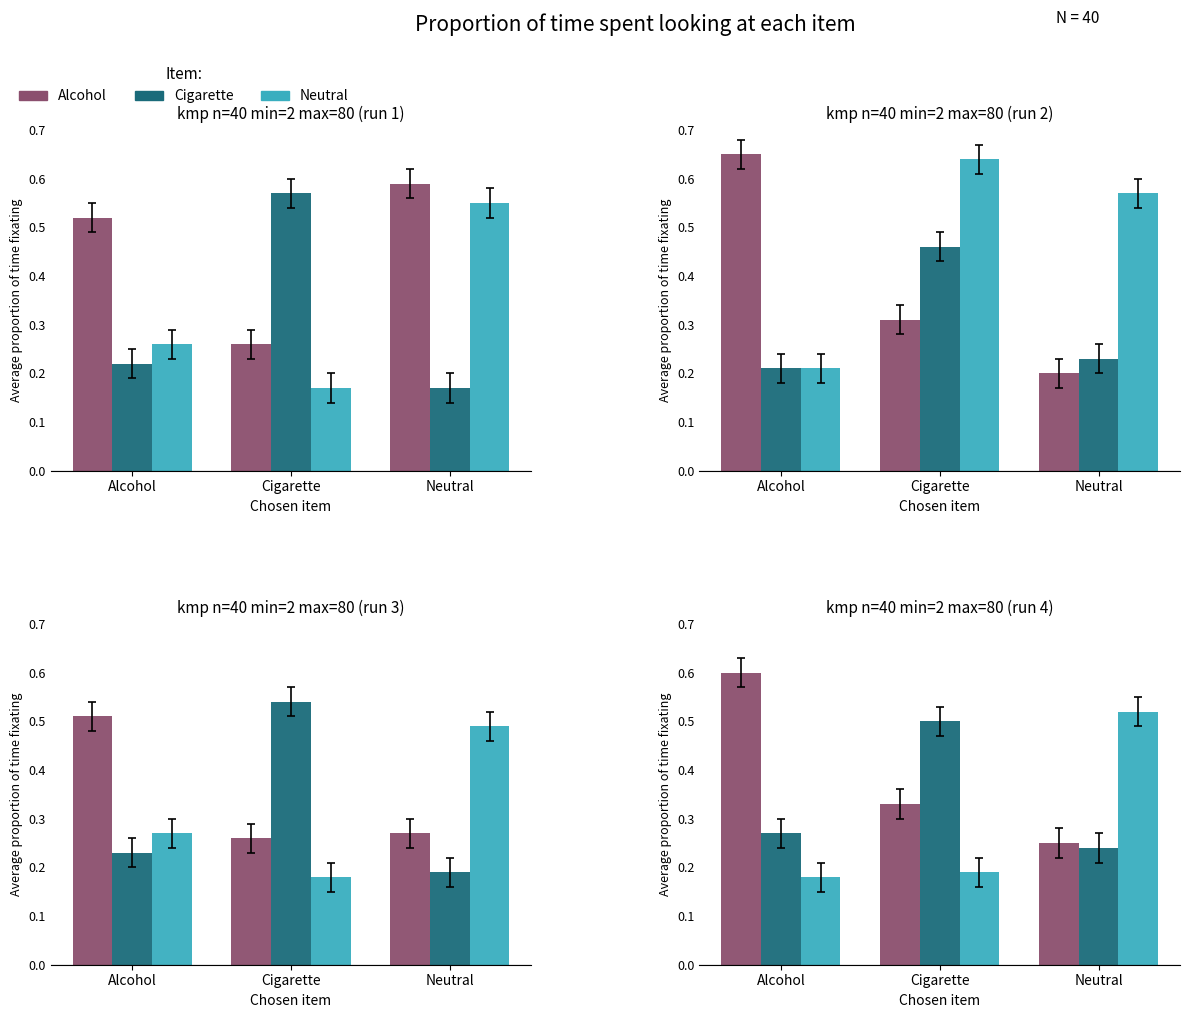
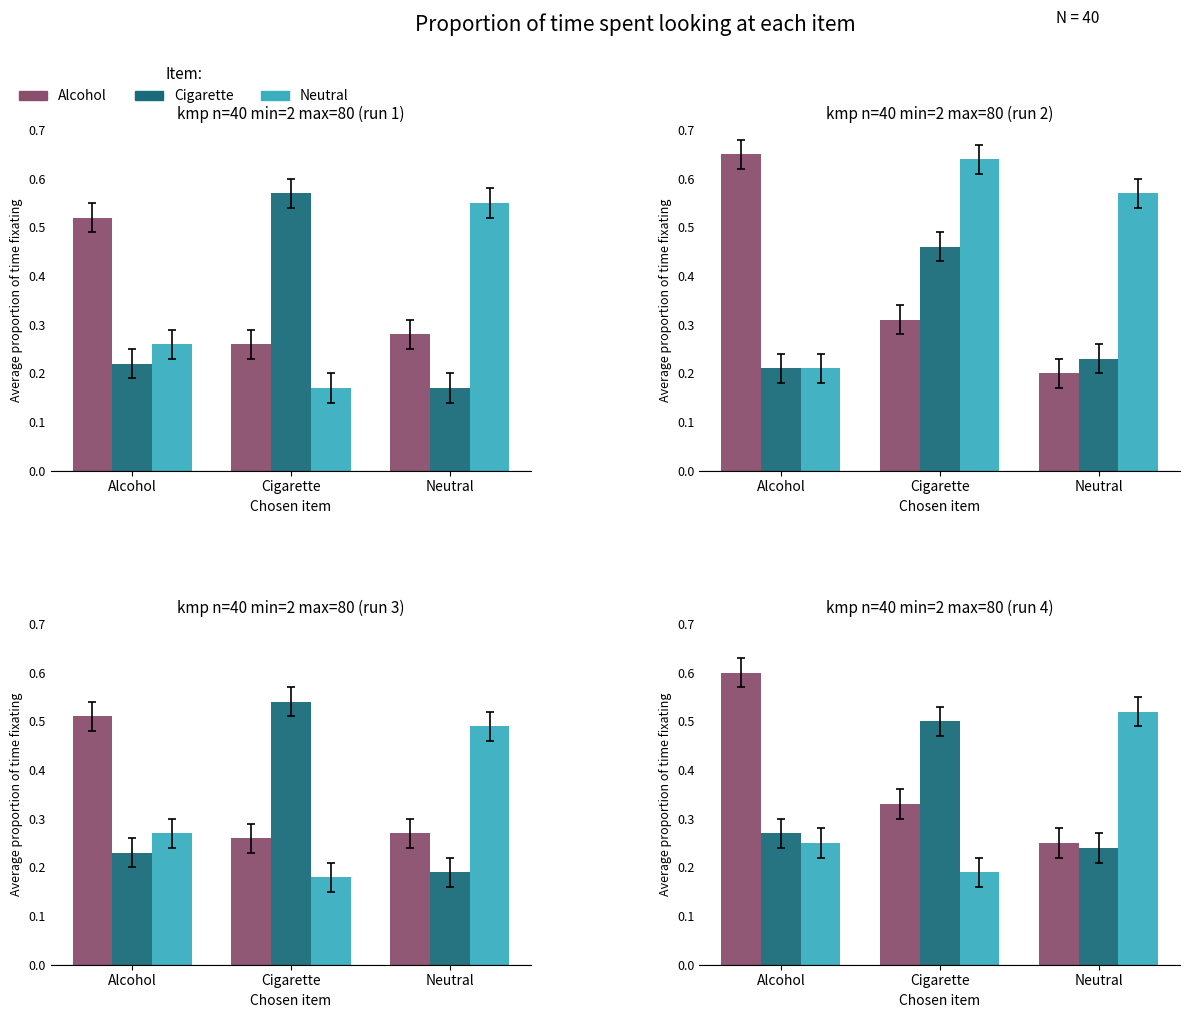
kmp n=40 min=2 max=80 (run 1), Alcohol, Neutral: 0.59 -> 0.28
kmp n=40 min=2 max=80 (run 4), Neutral, Alcohol: 0.18 -> 0.25
